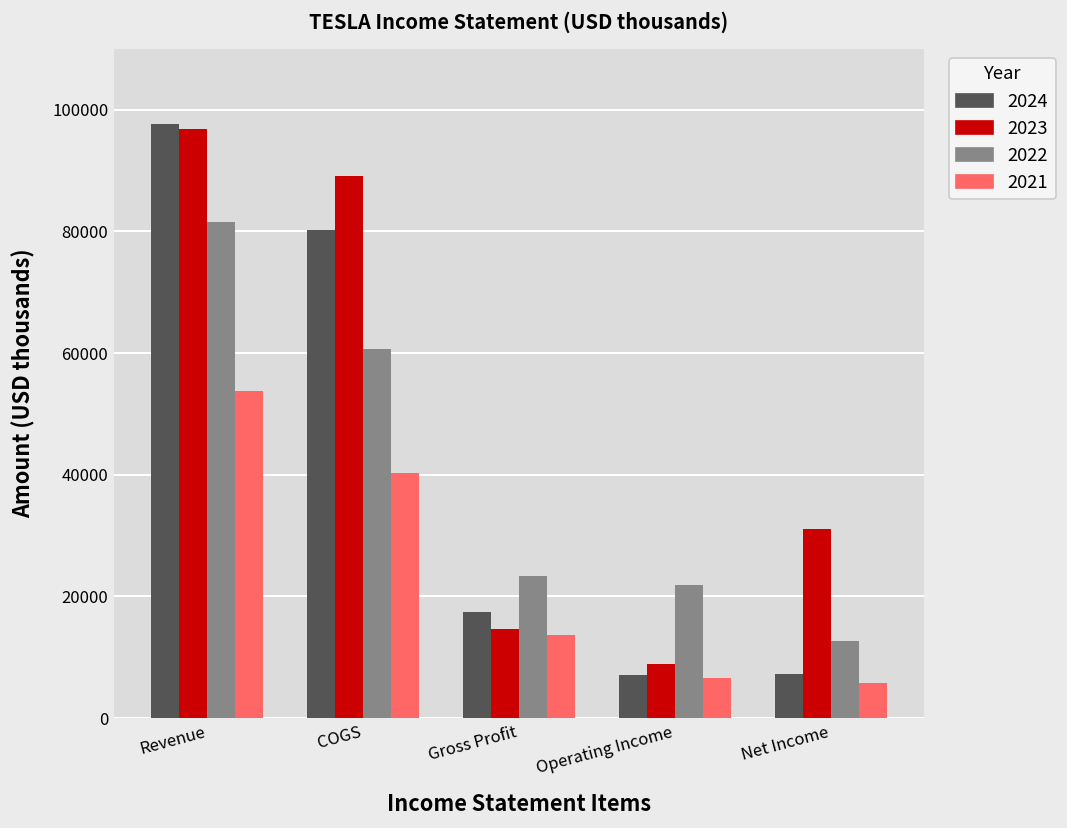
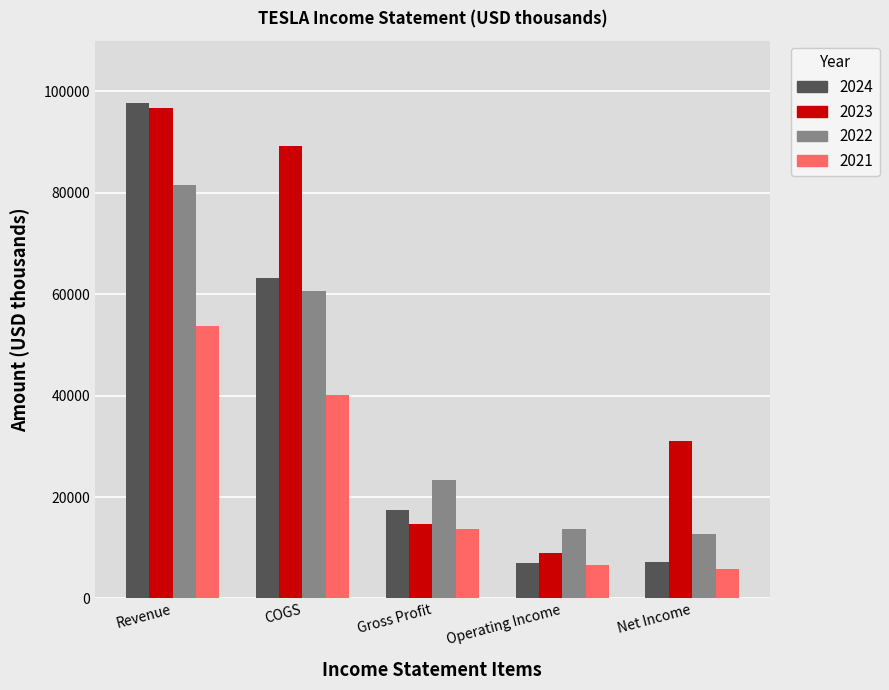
2024, COGS: 80000 -> 63000
2022, Operating Income: 22000 -> 14000
